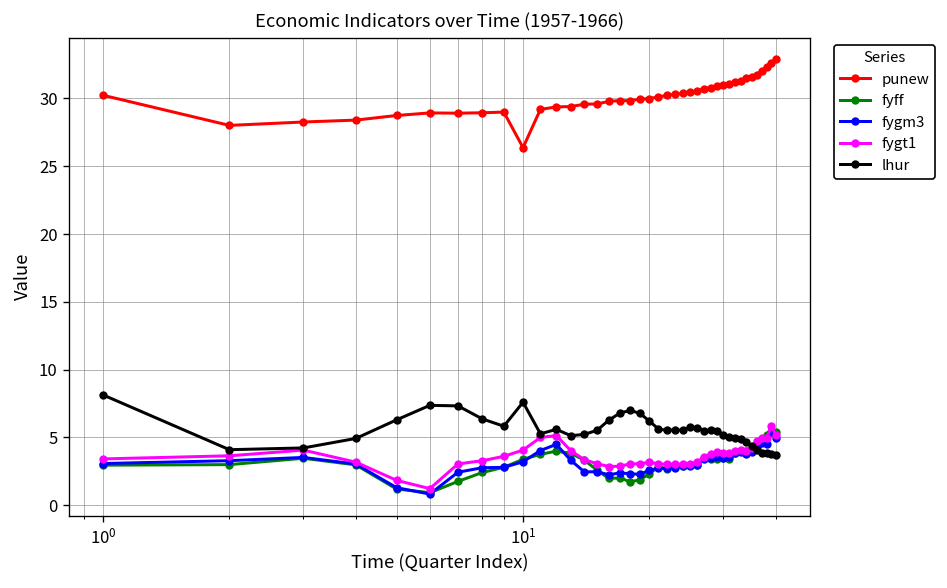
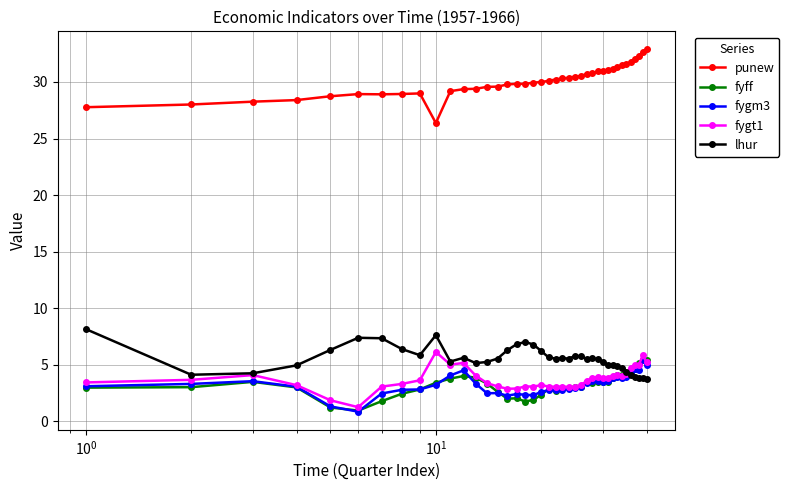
punew, 10^0: 30.2 -> 27.8
fygt1, 10^1: 4.1 -> 6.1
